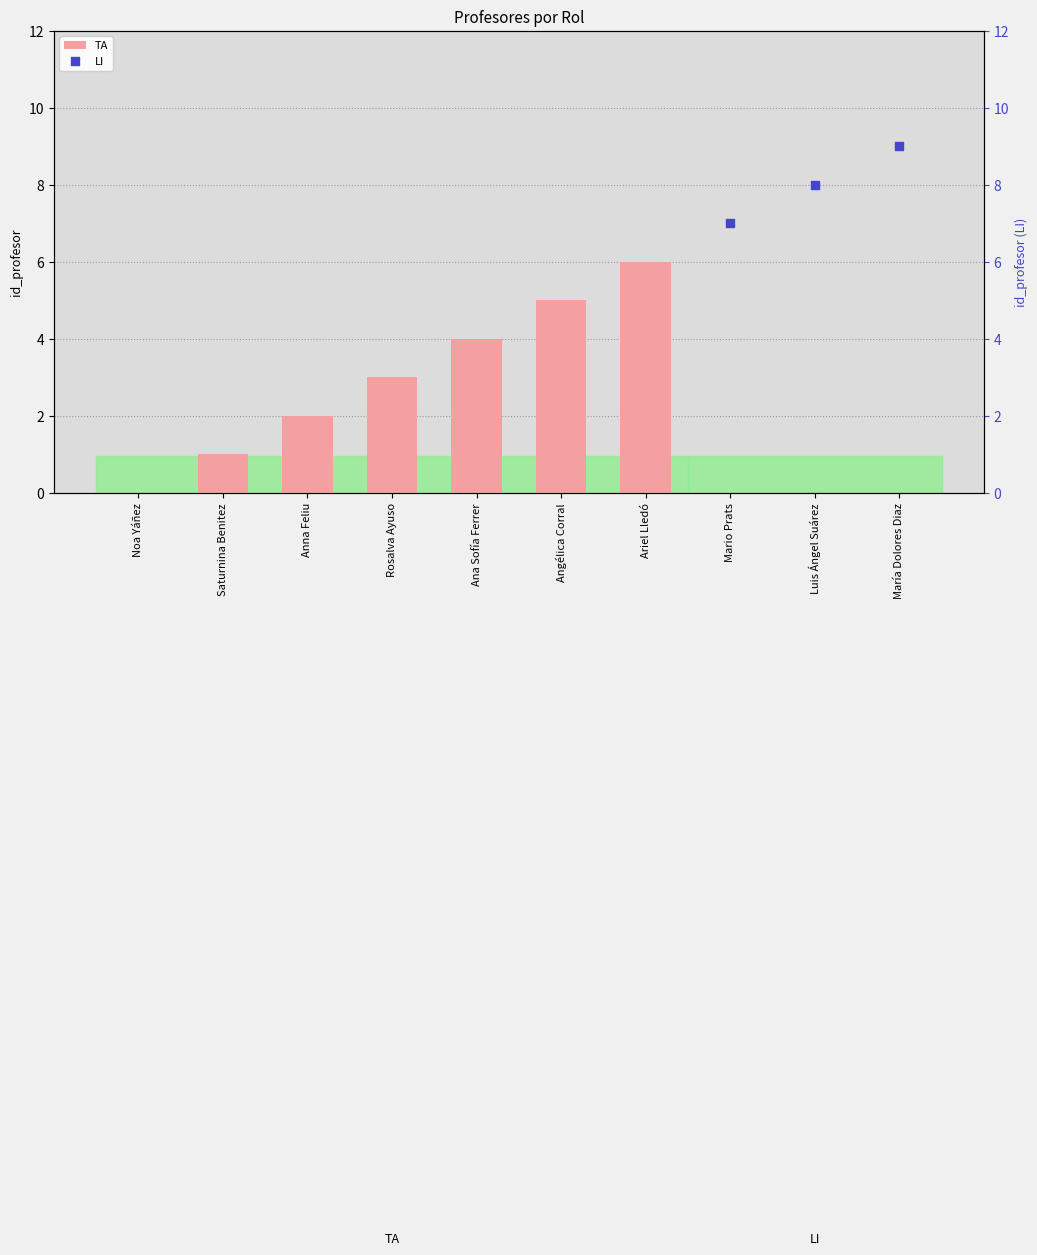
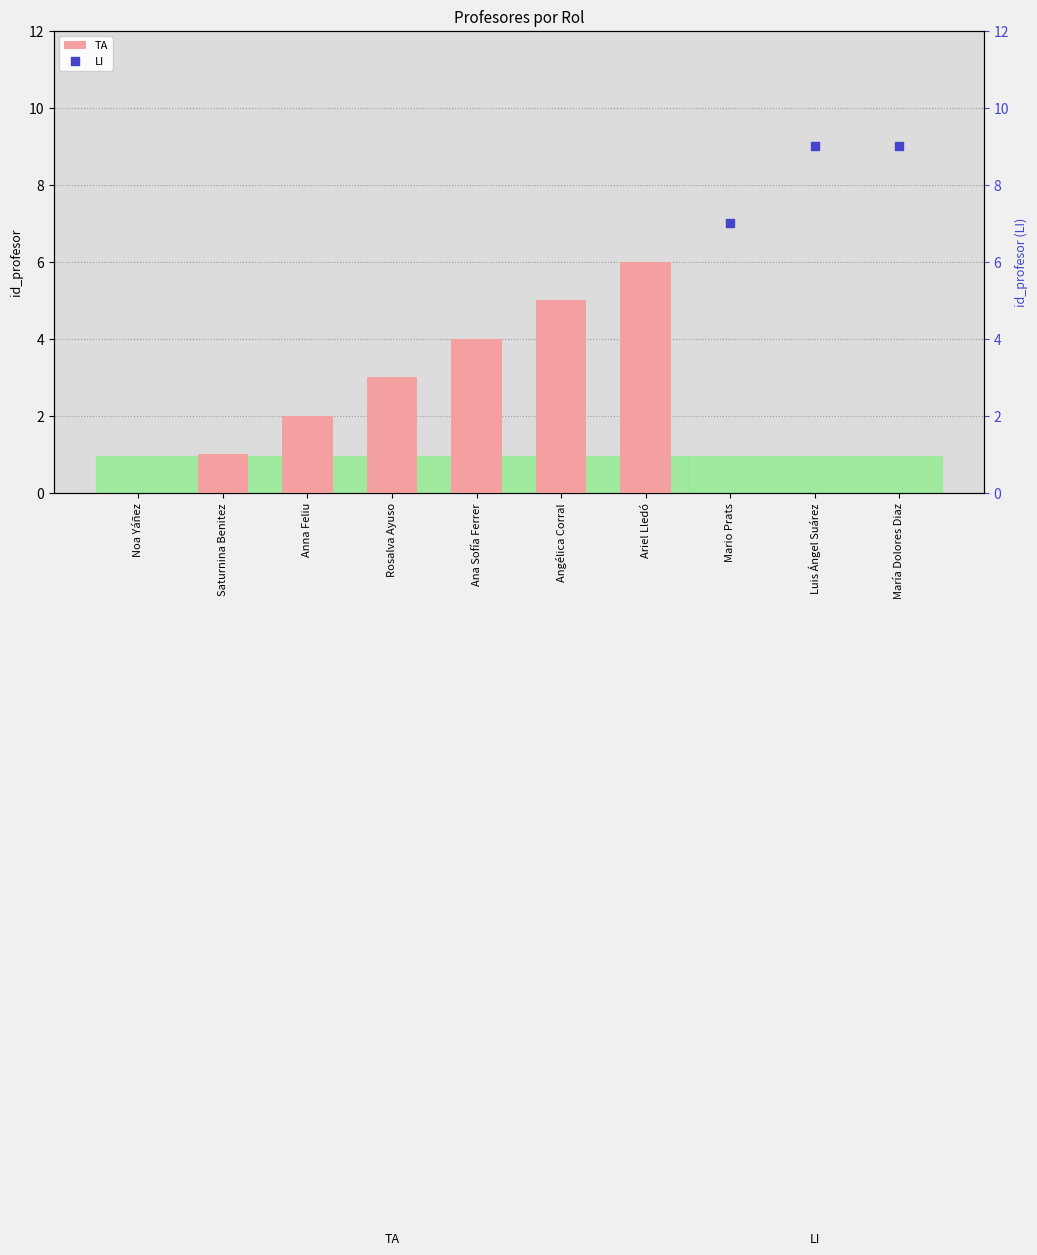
LI, Luis Ángel Suárez: 8 -> 9
